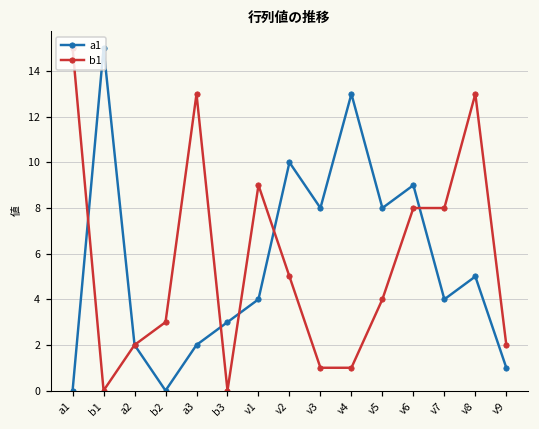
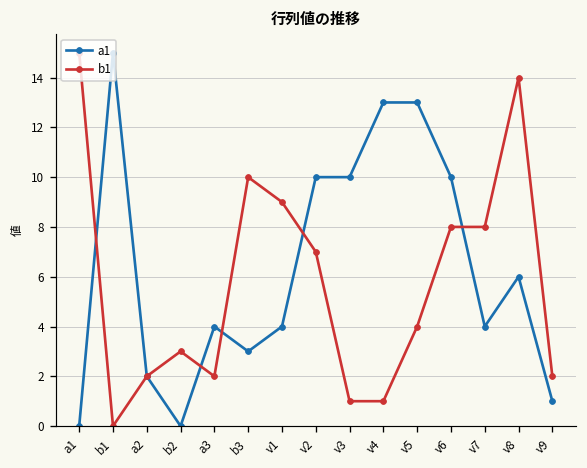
a1, a3: 2 -> 4
b1, a3: 13 -> 2
b1, b3: 0 -> 10
b1, v2: 5 -> 7
a1, v3: 8 -> 10
a1, v5: 8 -> 13
a1, v6: 9 -> 10
a1, v8: 5 -> 6
b1, v8: 13 -> 14
